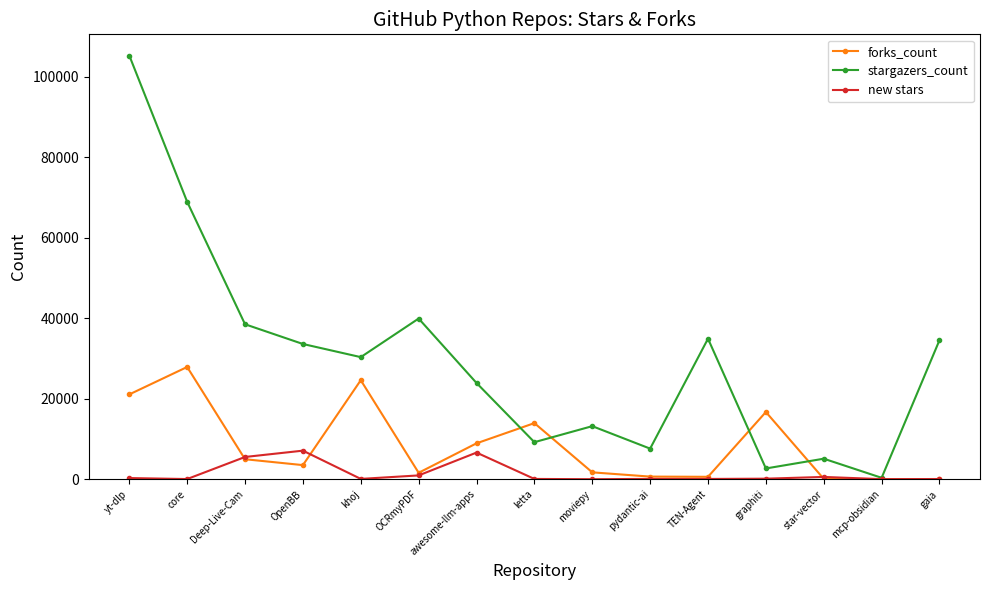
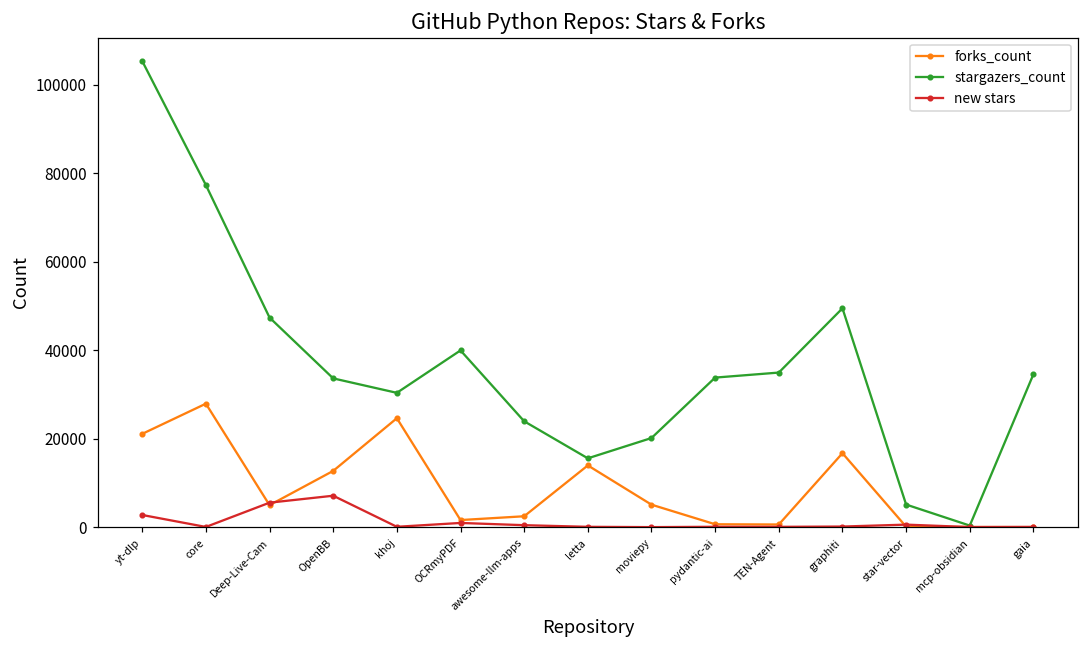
new stars, yt-dlp: 0 -> 3000
stargazers_count, core: 69000 -> 77000
stargazers_count, Deep-Live-Cam: 39000 -> 47000
forks_count, OpenBB: 4000 -> 13000
forks_count, awesome-llm-apps: 9000 -> 2000
new stars, awesome-llm-apps: 7000 -> 0
stargazers_count, letta: 9000 -> 16000
forks_count, moviepy: 2000 -> 5000
stargazers_count, moviepy: 13000 -> 20000
stargazers_count, pydantic-ai: 8000 -> 34000
stargazers_count, graphiti: 3000 -> 49000
